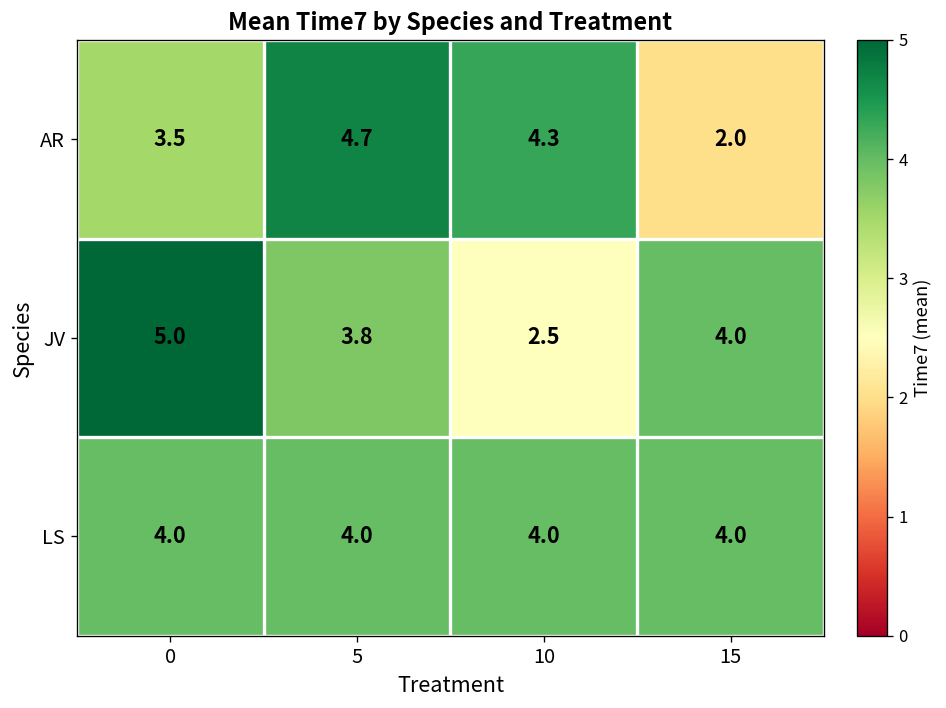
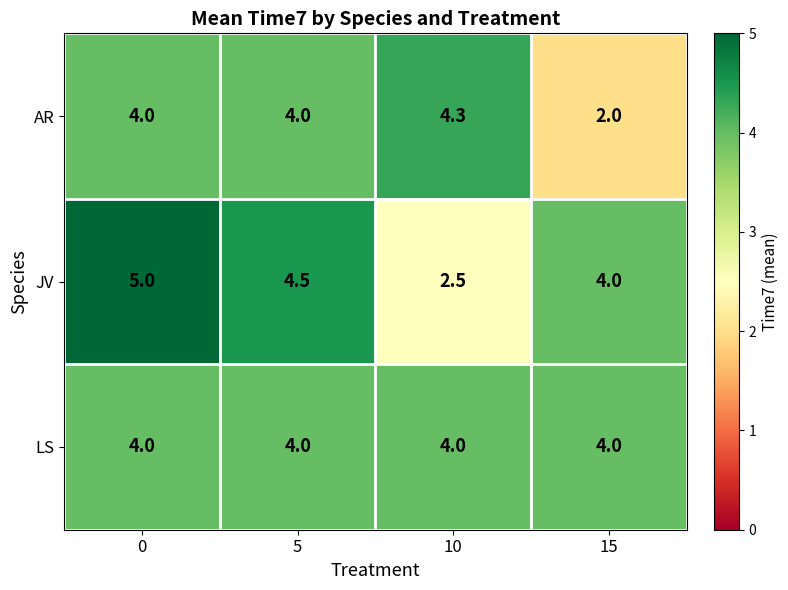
AR, 0: 3.5 -> 4.0
AR, 5: 4.7 -> 4.0
JV, 5: 3.8 -> 4.5
